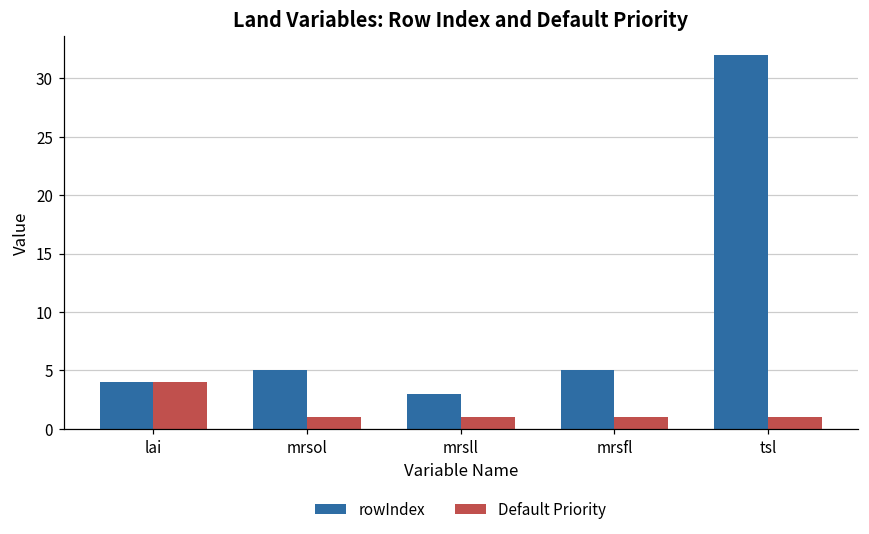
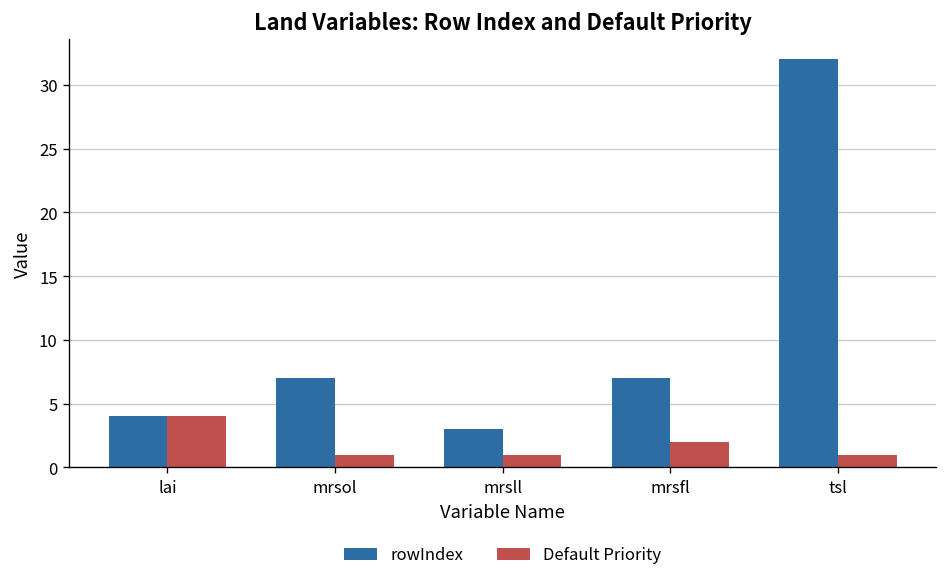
rowIndex, mrsol: 5 -> 7
rowIndex, mrsfl: 5 -> 7
Default Priority, mrsfl: 1 -> 2
